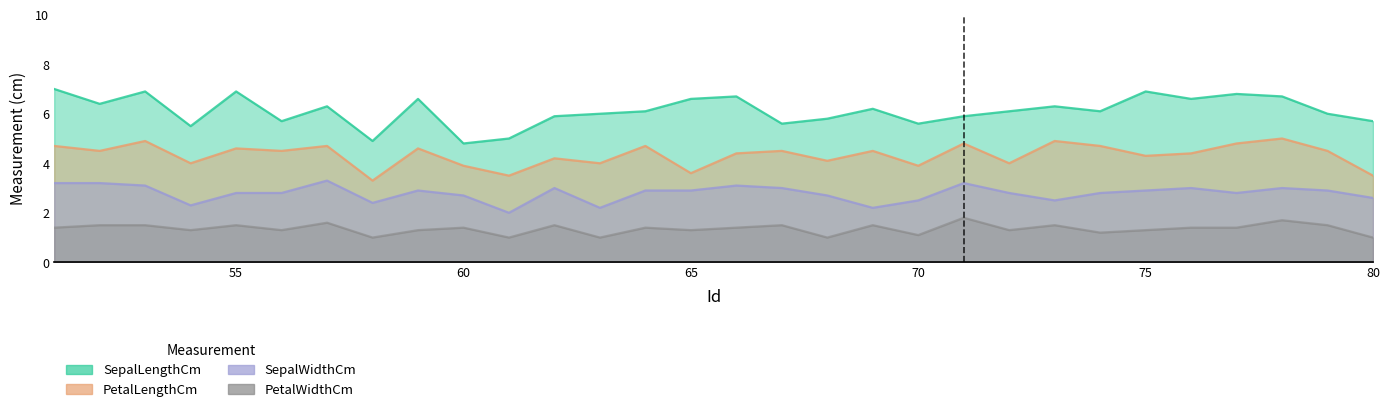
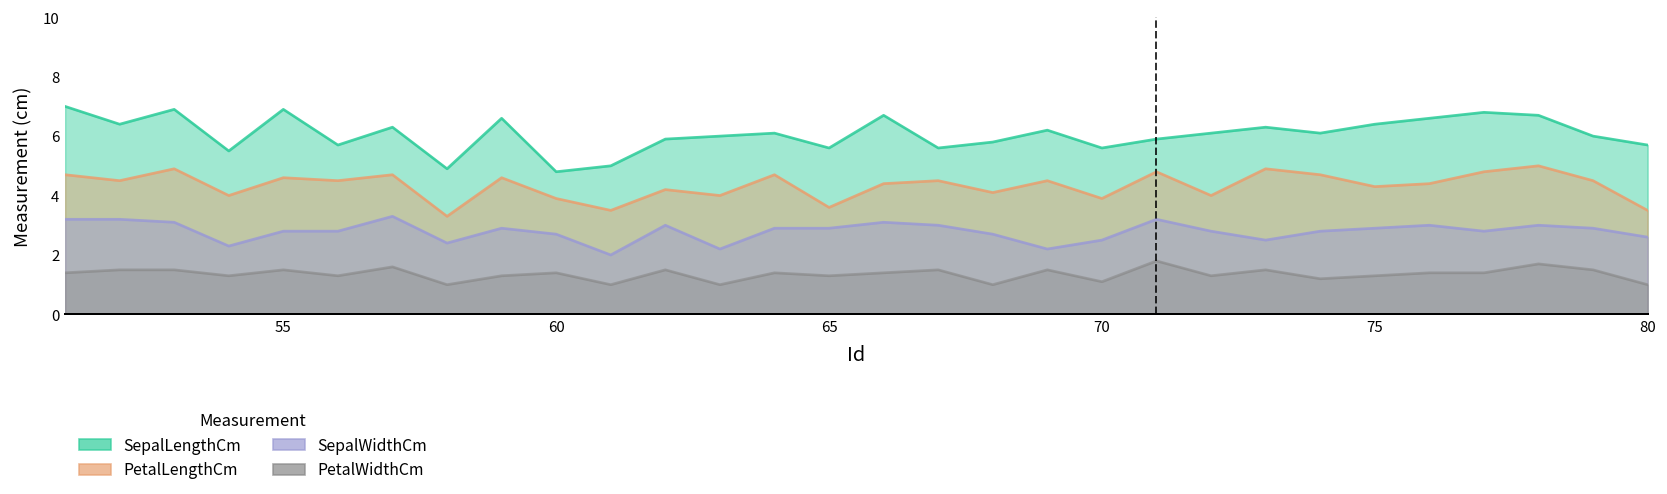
SepalLengthCm, 65: 6.6 -> 5.6
SepalLengthCm, 75: 6.9 -> 6.4
